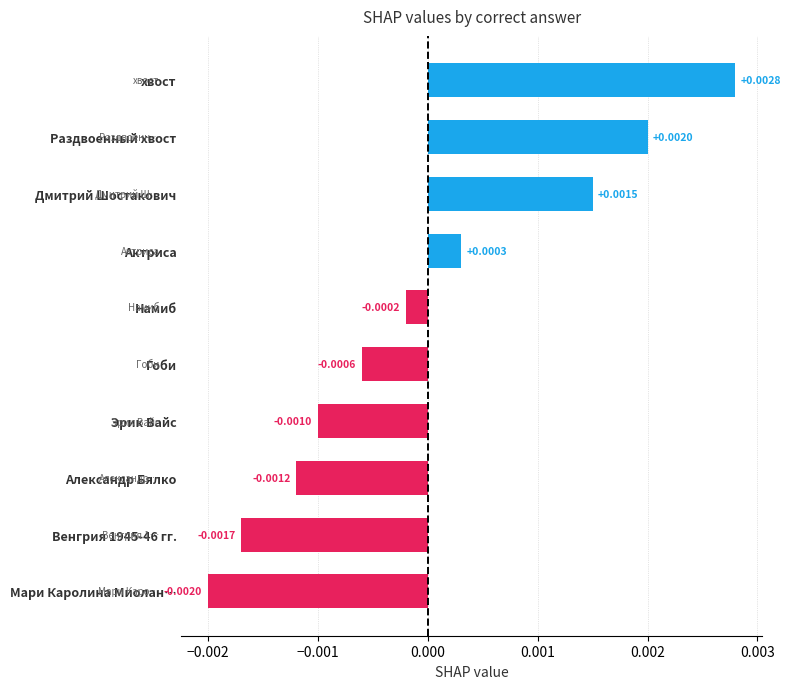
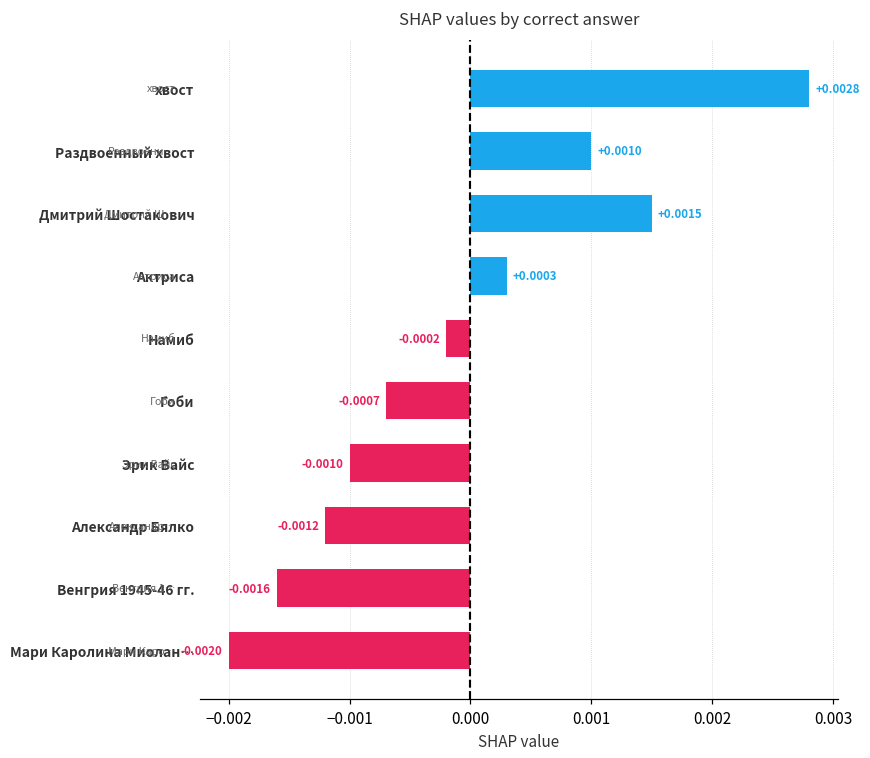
Раздвоенный хвост: +0.0020 -> +0.0010
Гоби: -0.0006 -> -0.0007
Венгрия 1945-46 гг.: -0.0017 -> -0.0016
